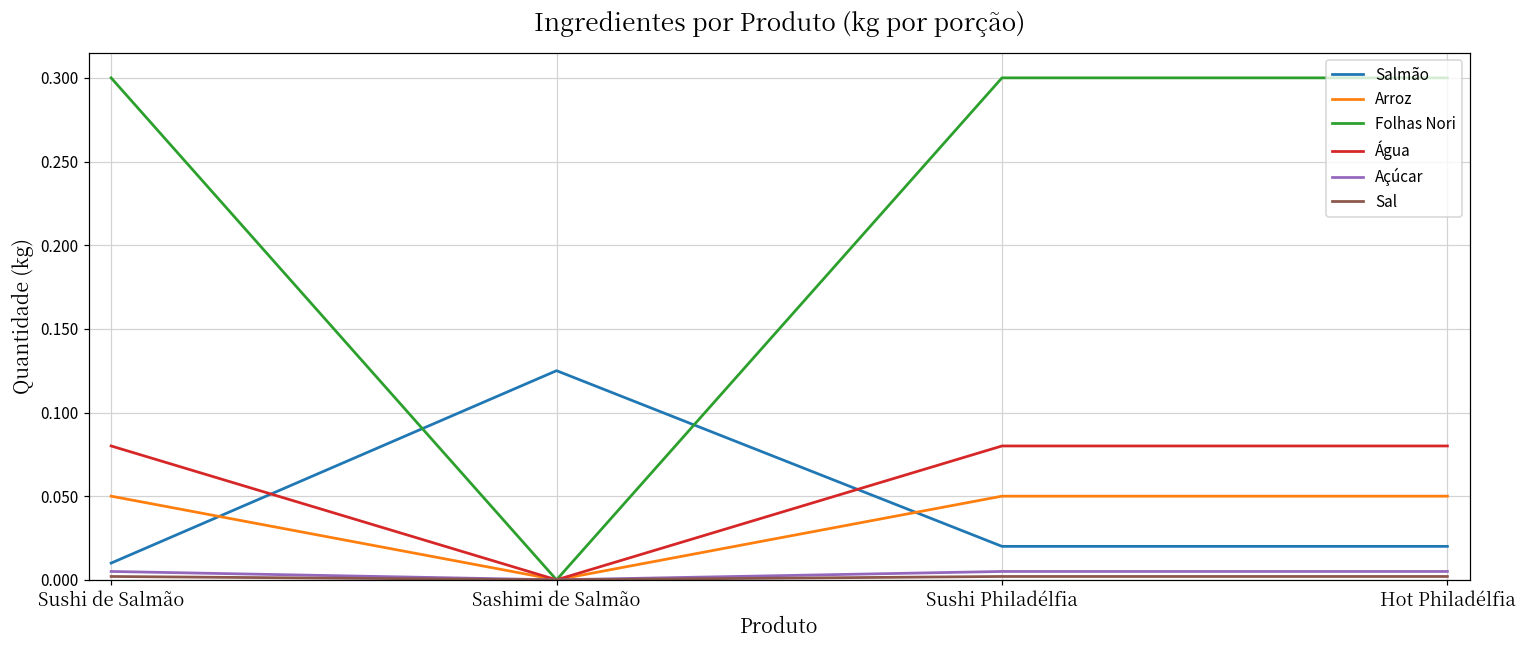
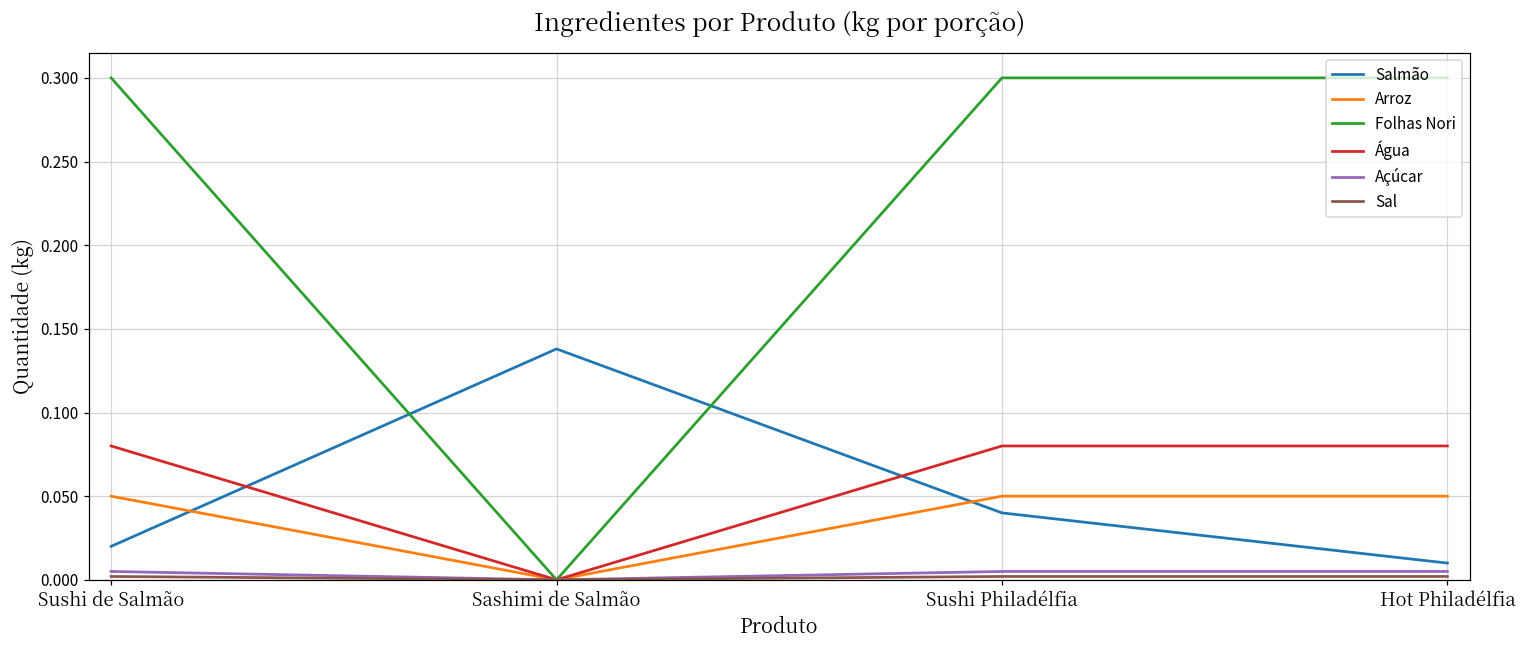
Salmão, Sushi de Salmão: 0.01 -> 0.02
Salmão, Sashimi de Salmão: 0.125 -> 0.138
Salmão, Sushi Philadélfia: 0.02 -> 0.04
Salmão, Hot Philadélfia: 0.02 -> 0.01
